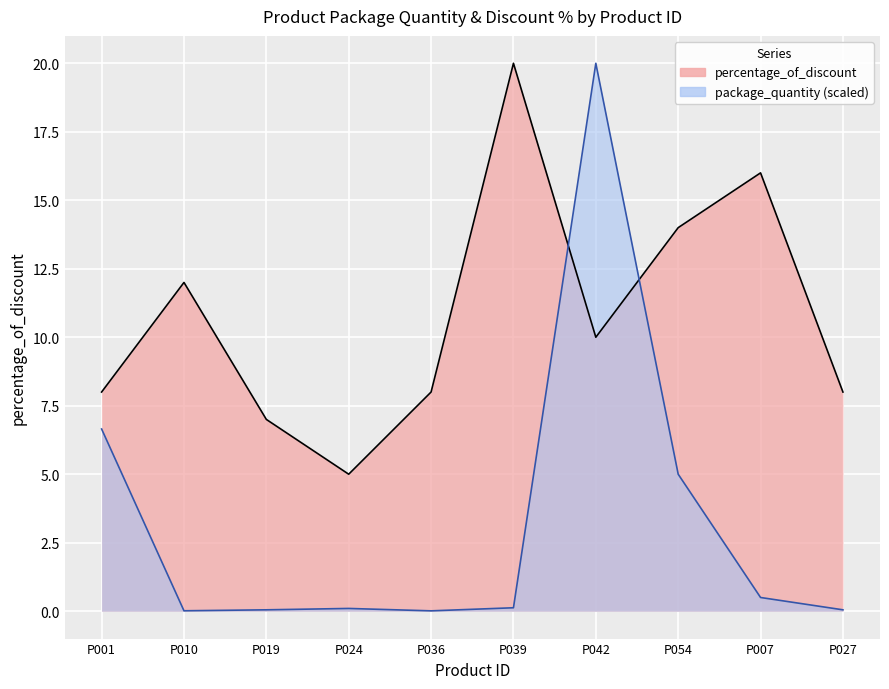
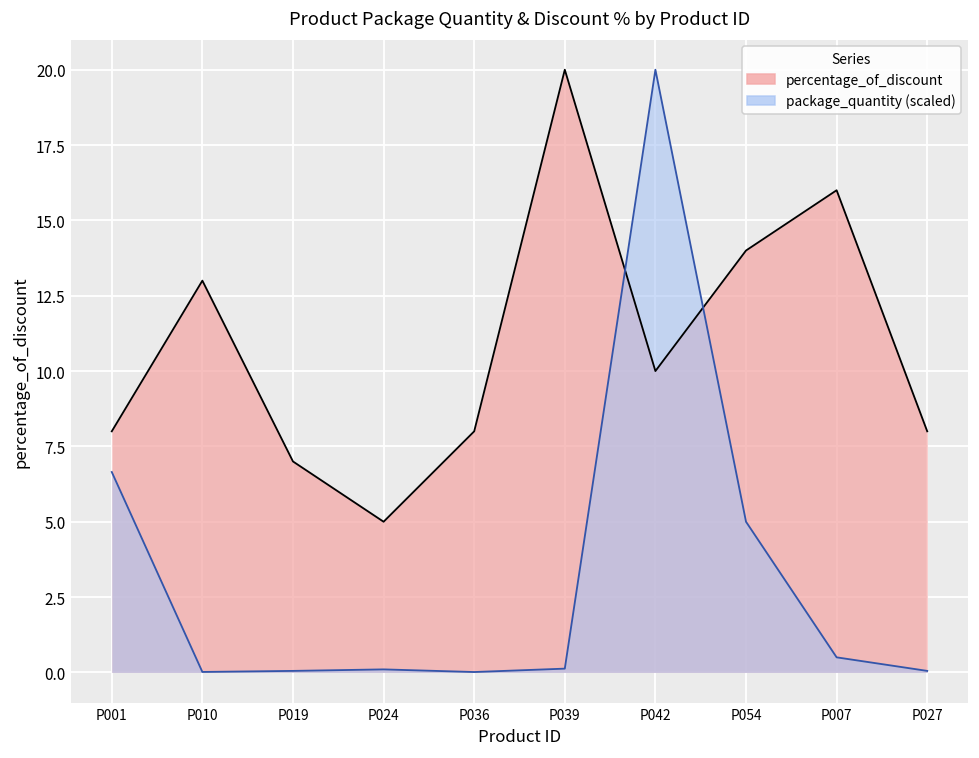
percentage_of_discount, P010: 12 -> 13
